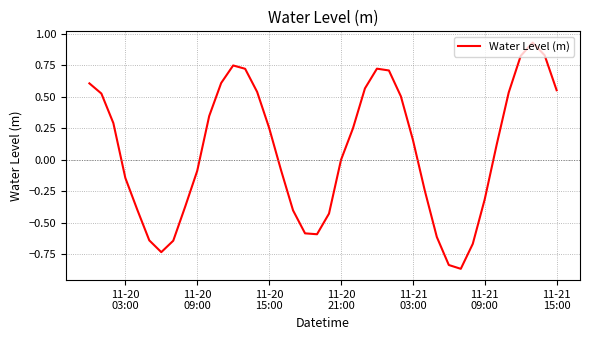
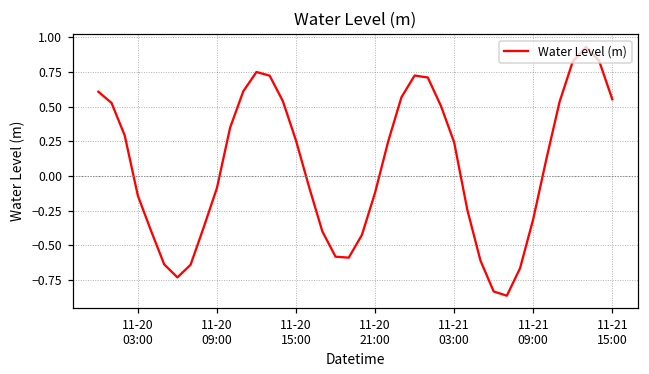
11-20 21:00: 0.00 -> -0.12
11-21 03:00: 0.16 -> 0.24
